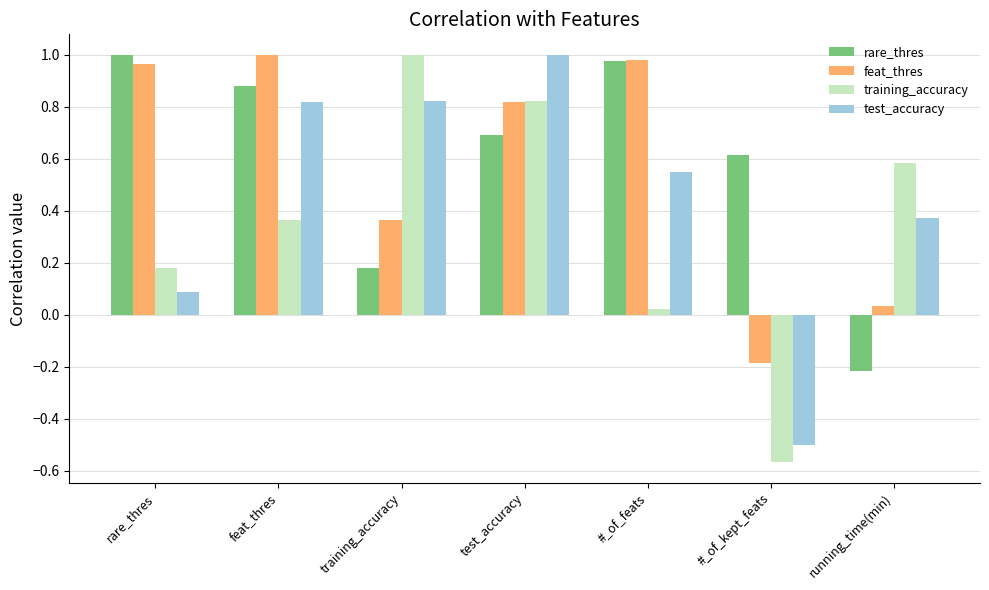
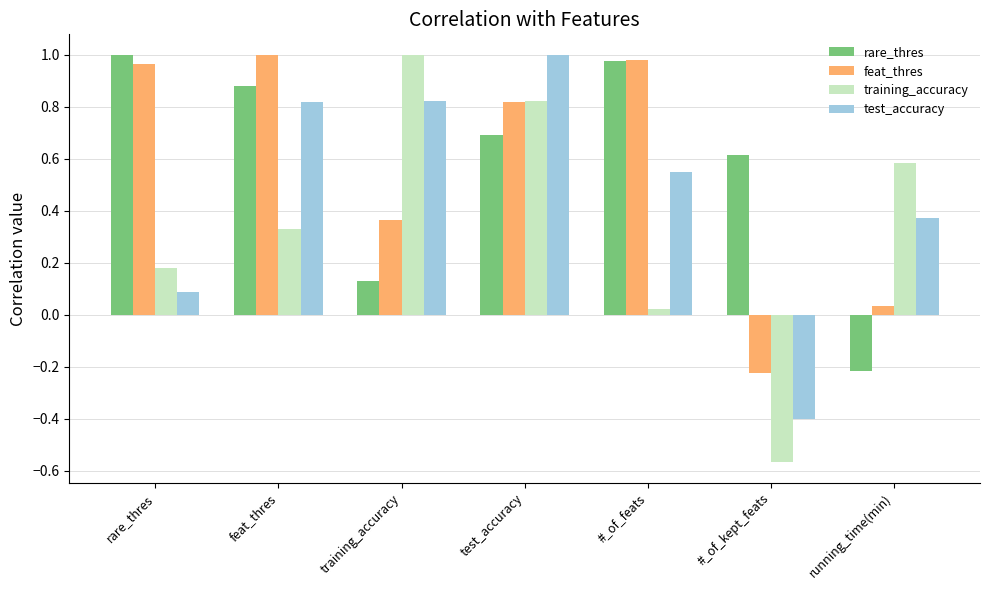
training_accuracy, feat_thres: 0.37 -> 0.33
rare_thres, training_accuracy: 0.18 -> 0.13
feat_thres, #_of_kept_feats: -0.19 -> -0.22
test_accuracy, #_of_kept_feats: -0.50 -> -0.40
